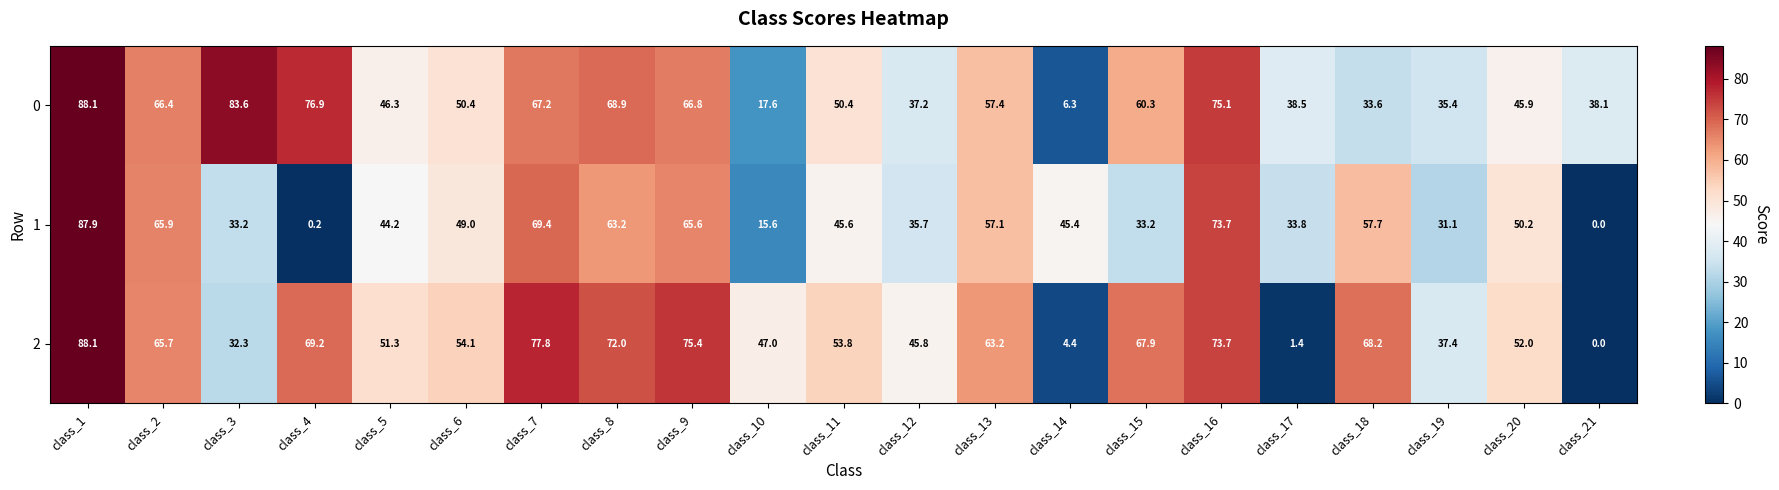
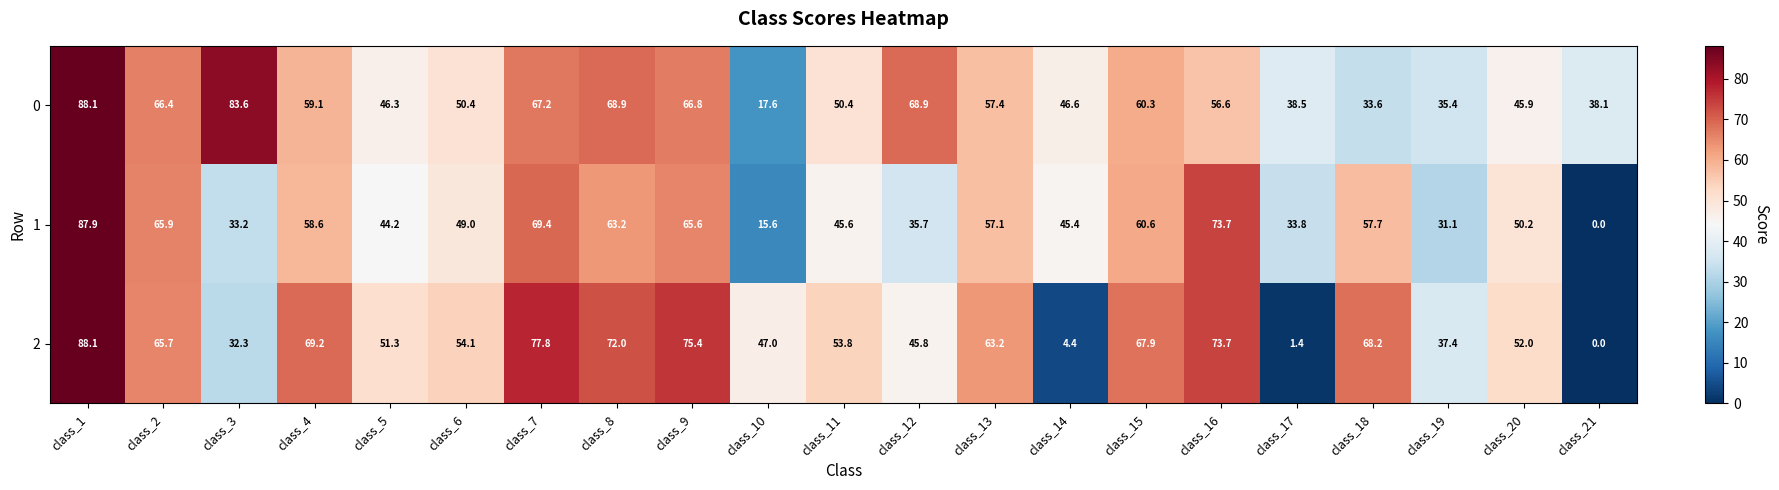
0, class_4: 76.9 -> 59.1
0, class_12: 37.2 -> 68.9
0, class_14: 6.3 -> 46.6
0, class_16: 75.1 -> 56.6
1, class_4: 0.2 -> 58.6
1, class_15: 33.2 -> 60.6
